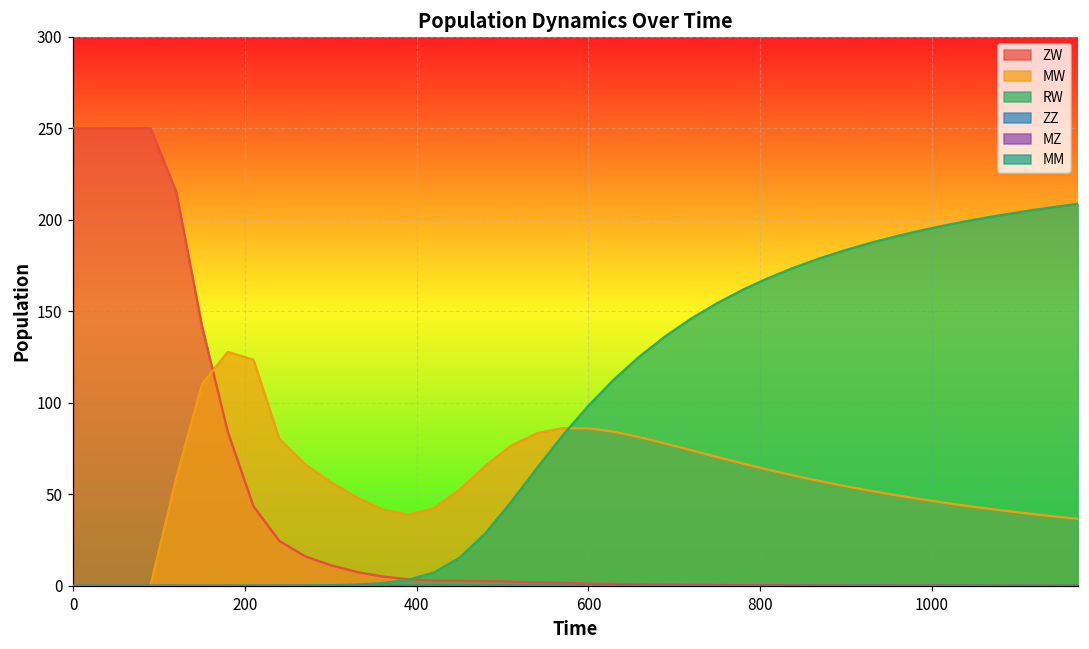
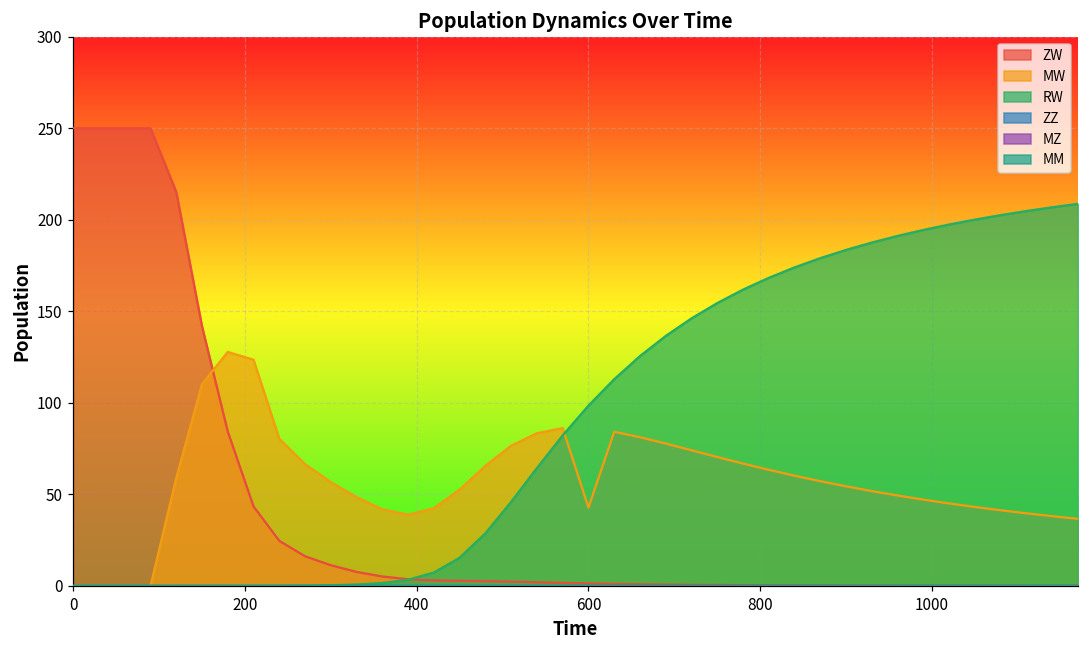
MW, 600: 86 -> 43
